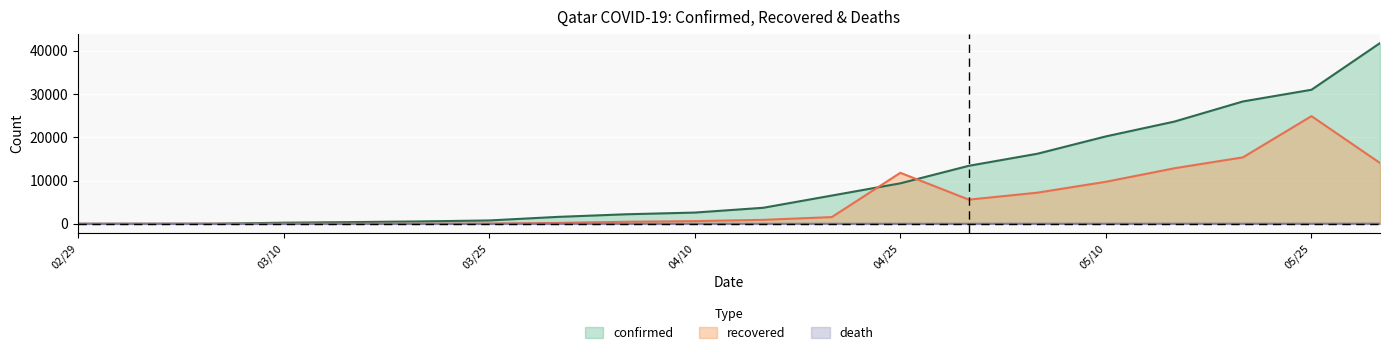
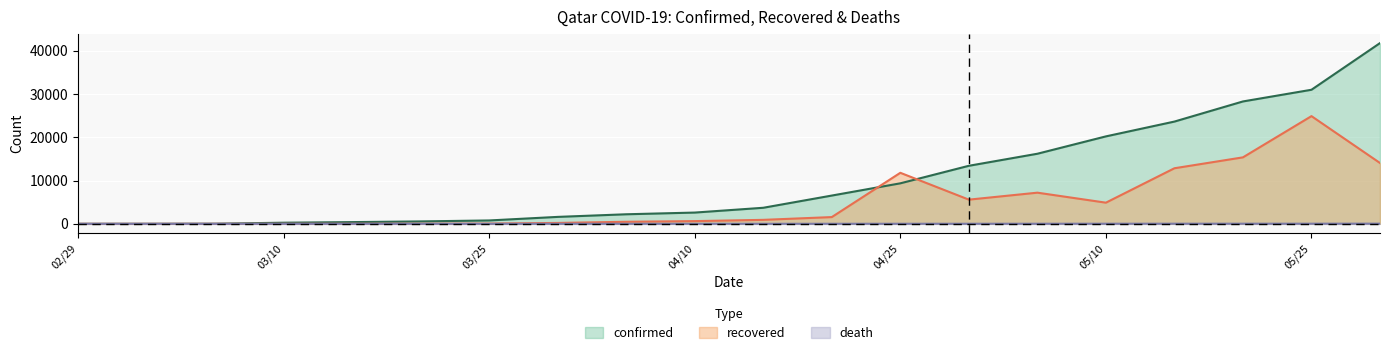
recovered, 05/10: 10000 -> 5000
